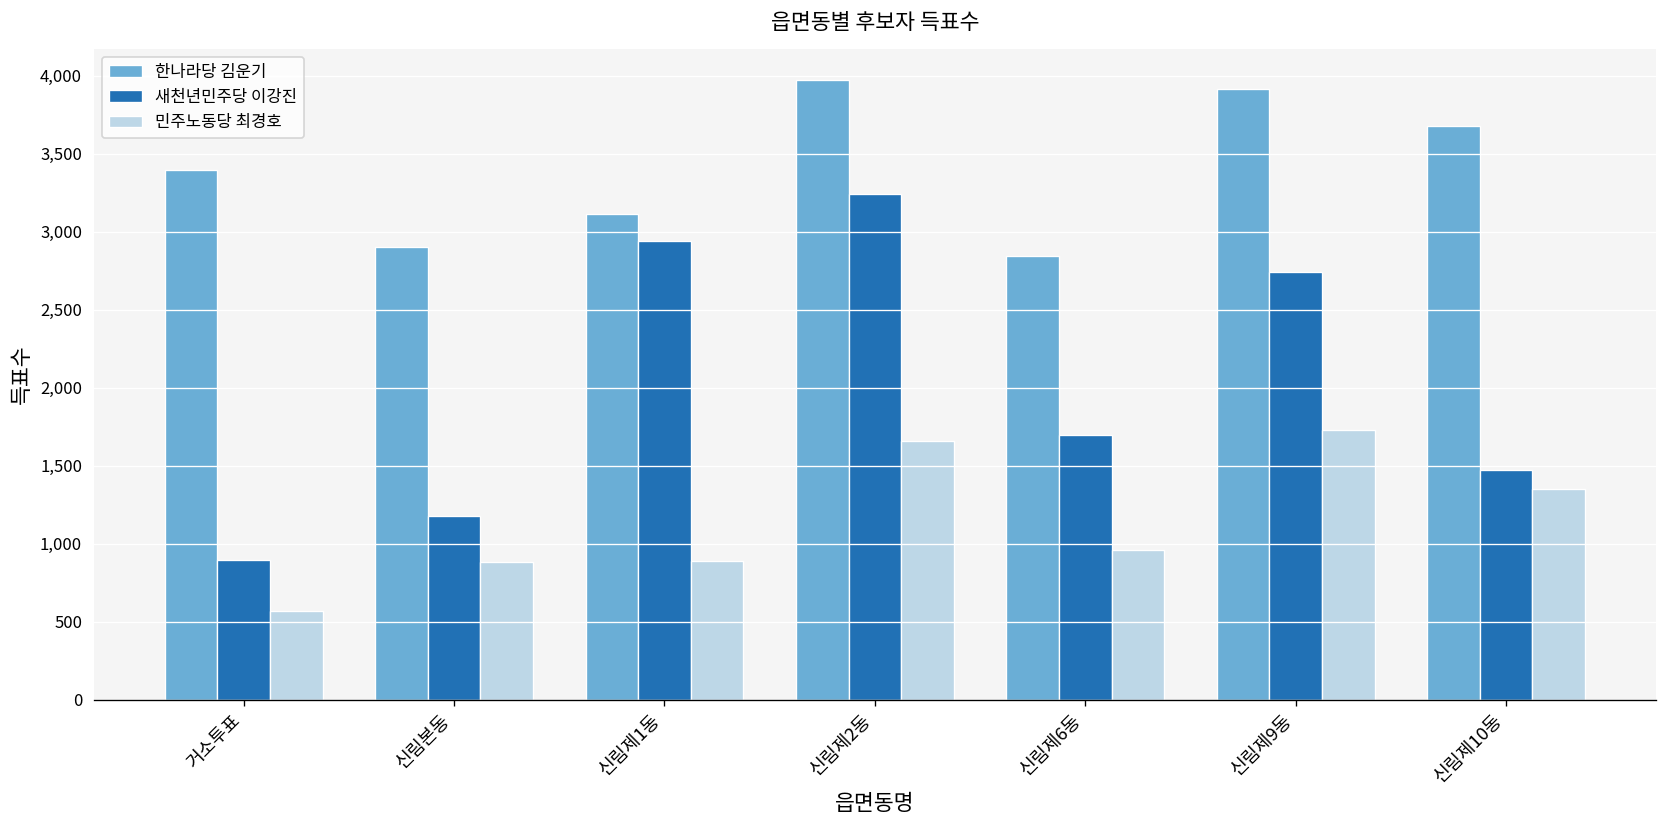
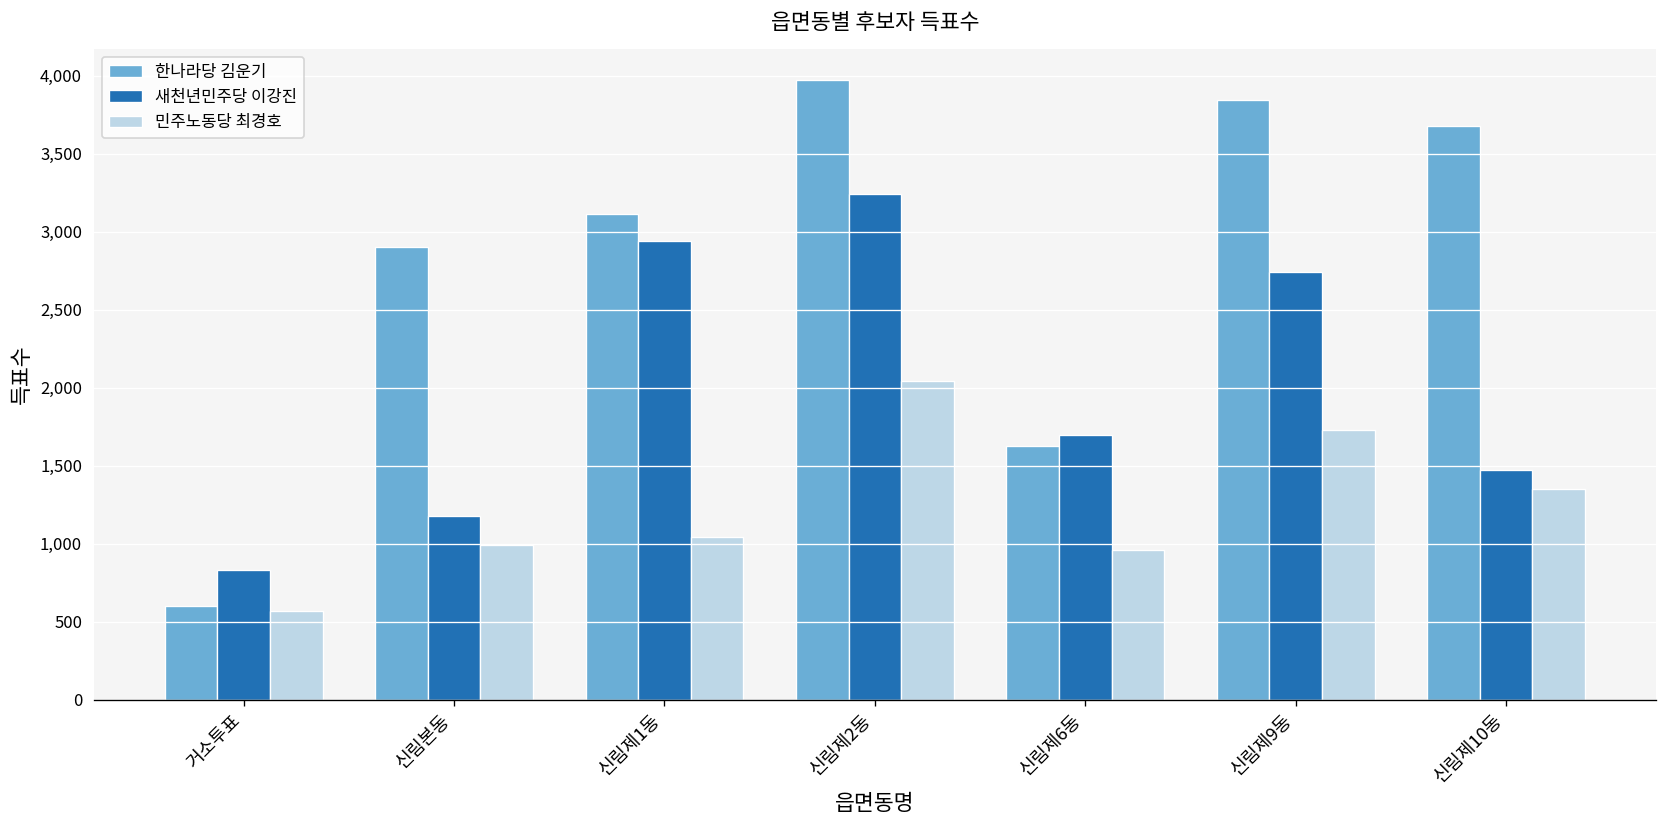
한나라당 김운기, 거소투표: 3,400 -> 600
새천년민주당 이강진, 거소투표: 890 -> 830
민주노동당 최경호, 신림본동: 880 -> 990
민주노동당 최경호, 신림제1동: 890 -> 1,040
민주노동당 최경호, 신림제2동: 1,660 -> 2,050
한나라당 김운기, 신림제6동: 2,850 -> 1,630
한나라당 김운기, 신림제9동: 3,910 -> 3,850
